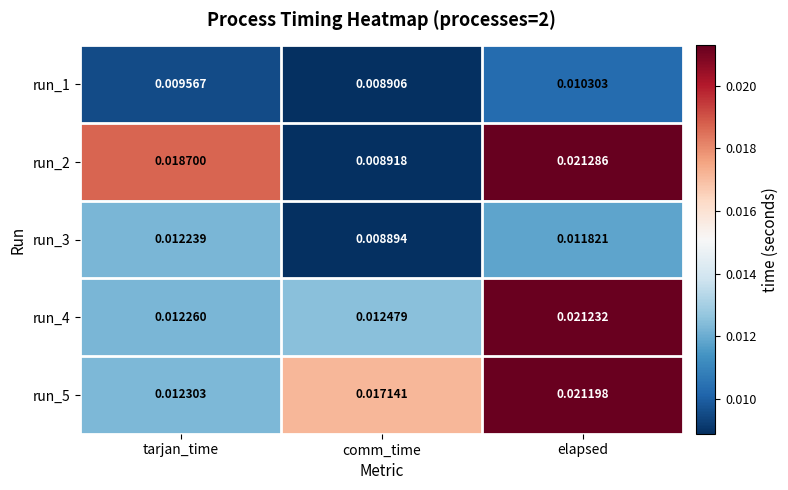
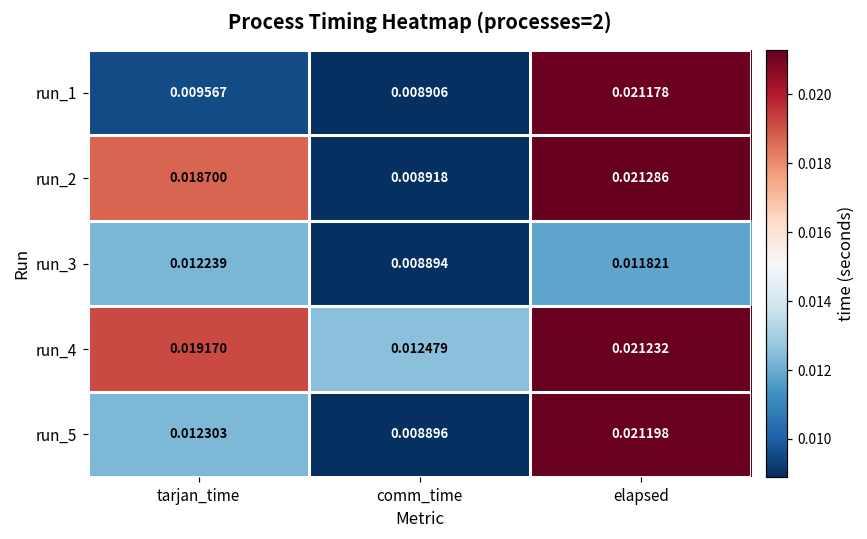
run_1, elapsed: 0.010303 -> 0.021178
run_4, tarjan_time: 0.012260 -> 0.019170
run_5, comm_time: 0.017141 -> 0.008896
